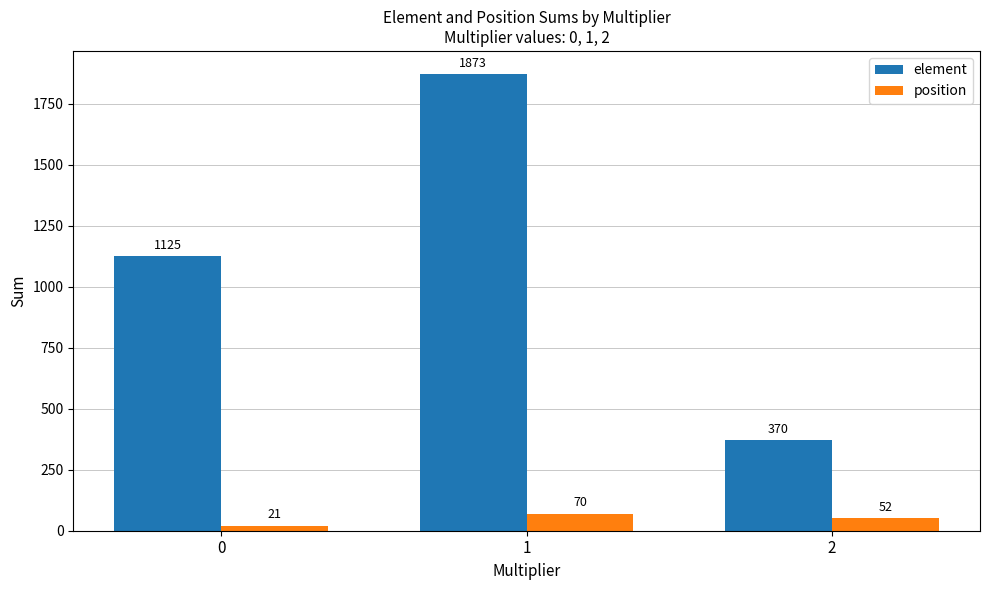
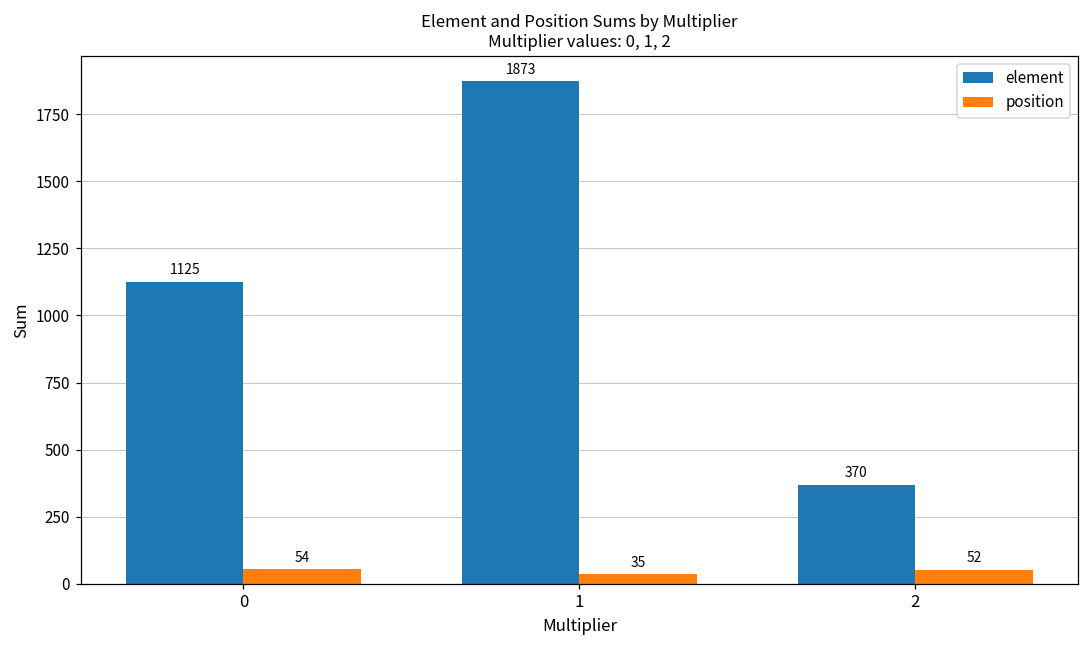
position, 0: 21 -> 54
position, 1: 70 -> 35
